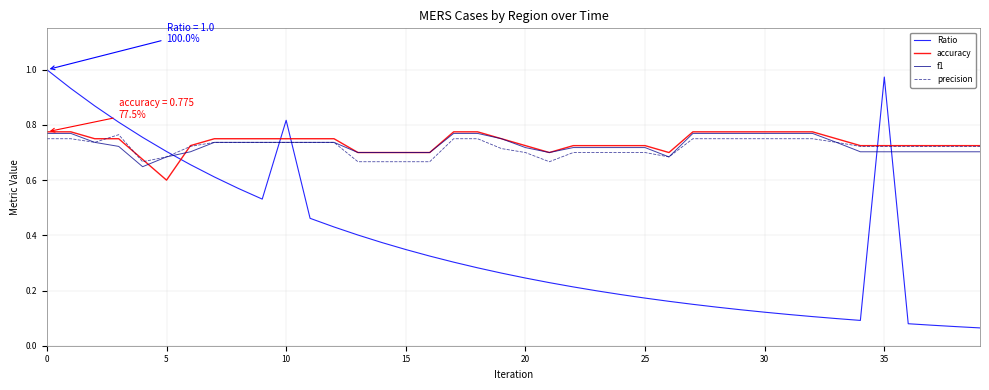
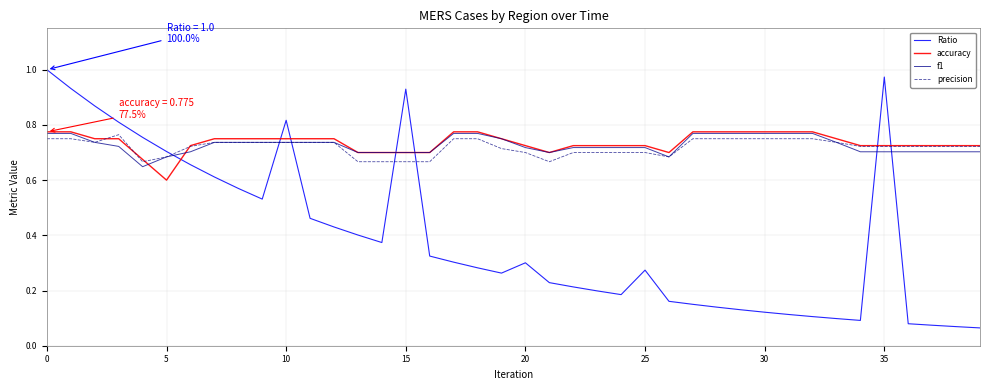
Ratio, 15: 0.35 -> 0.93
Ratio, 20: 0.25 -> 0.30
Ratio, 25: 0.17 -> 0.27
